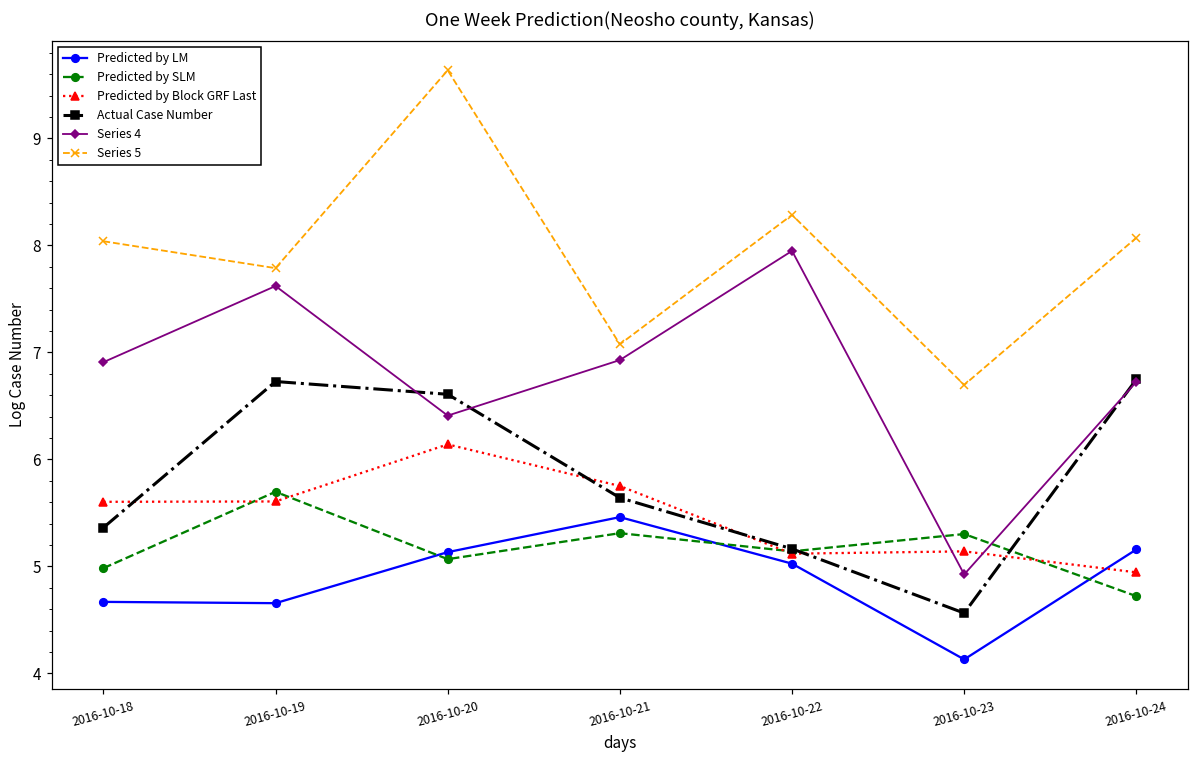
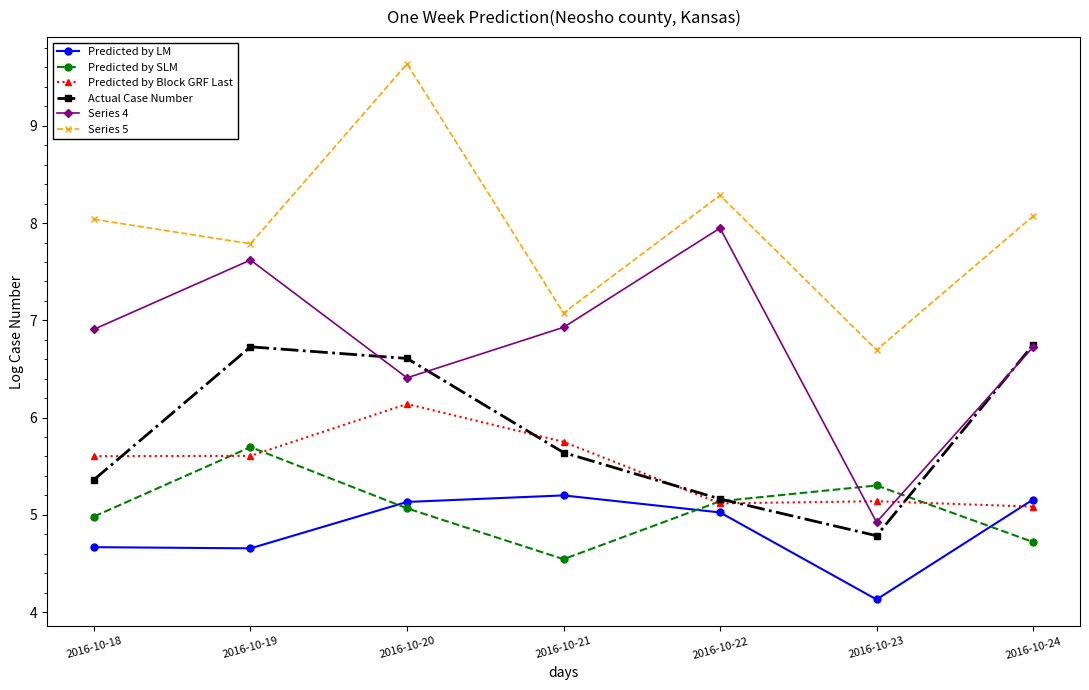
Predicted by LM, 2016-10-21: 5.5 -> 5.2
Predicted by SLM, 2016-10-21: 5.3 -> 4.5
Actual Case Number, 2016-10-23: 4.6 -> 4.8
Predicted by Block GRF Last, 2016-10-24: 4.9 -> 5.1
